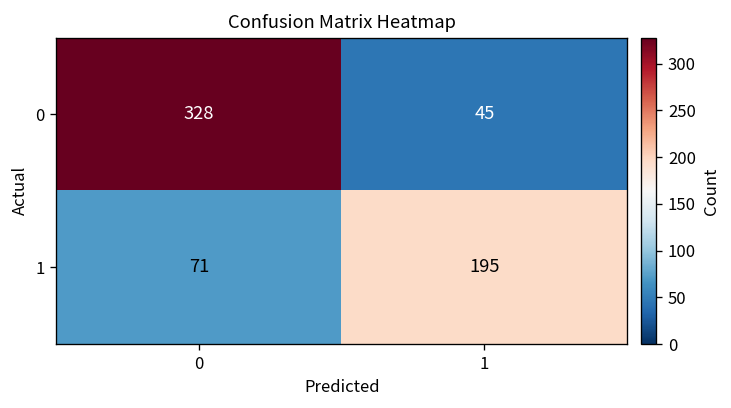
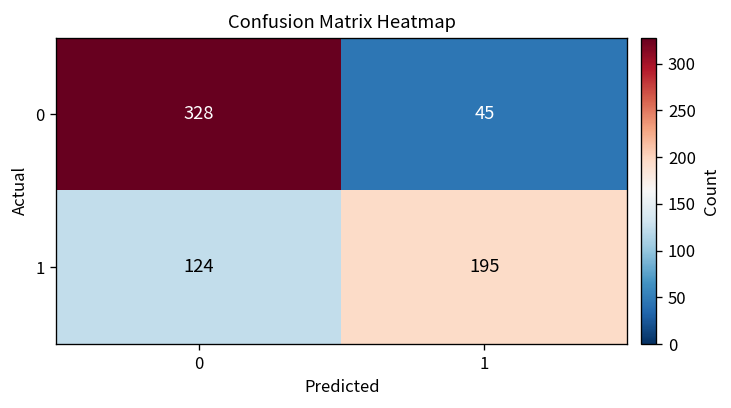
1, 0: 71 -> 124
